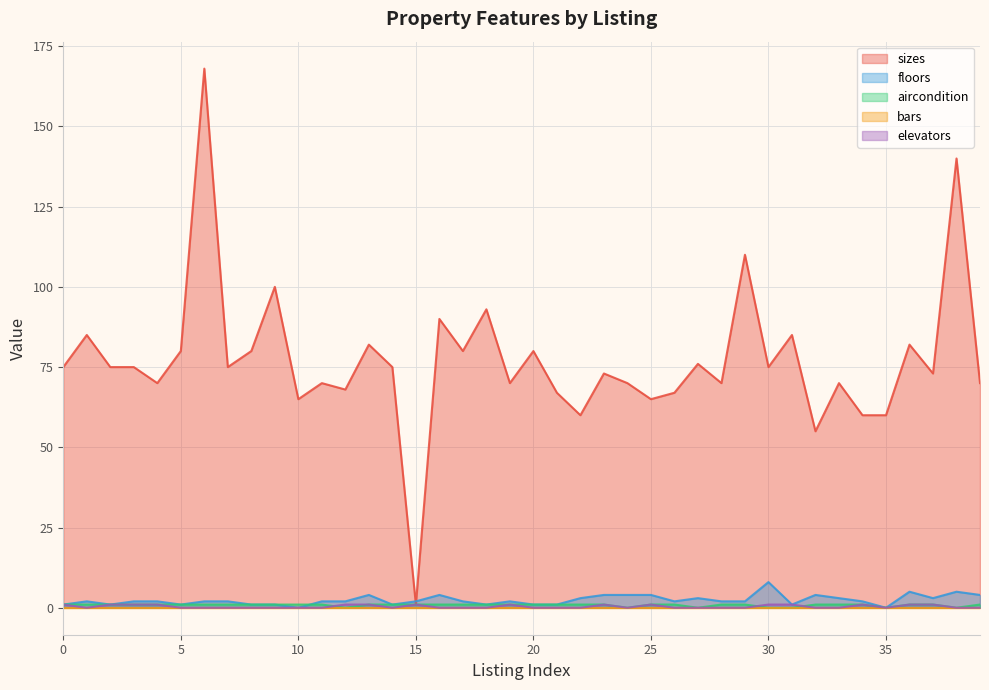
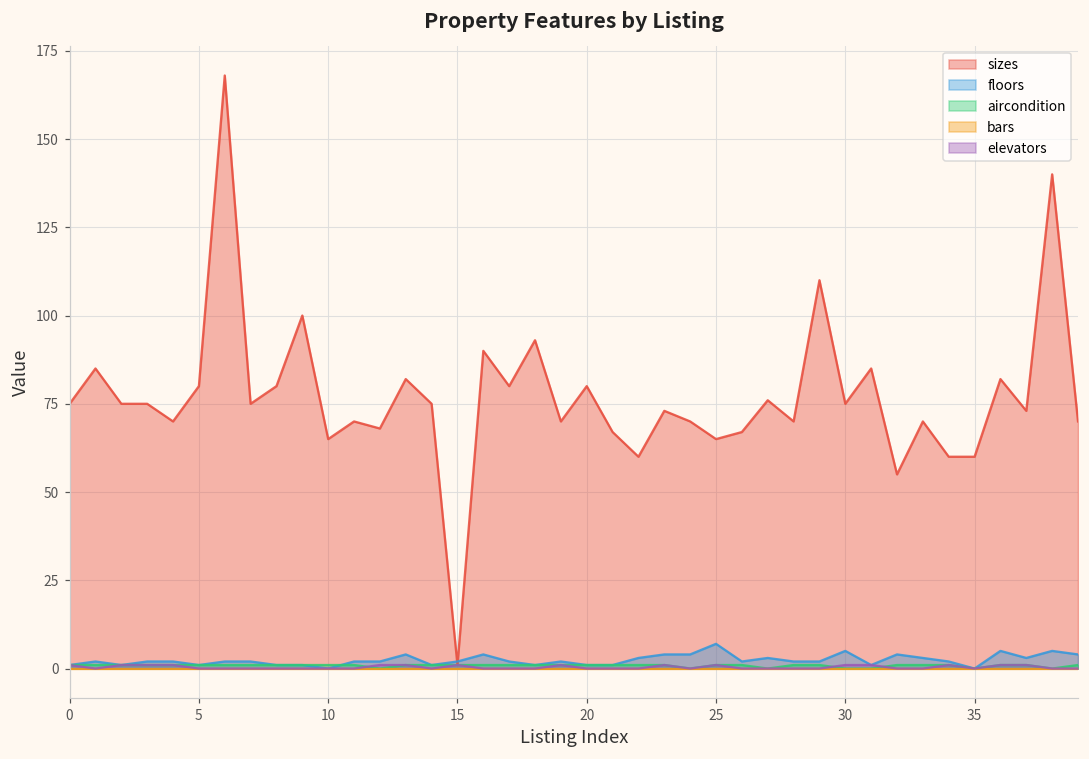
floors, 25: 4 -> 7
floors, 30: 8 -> 5
